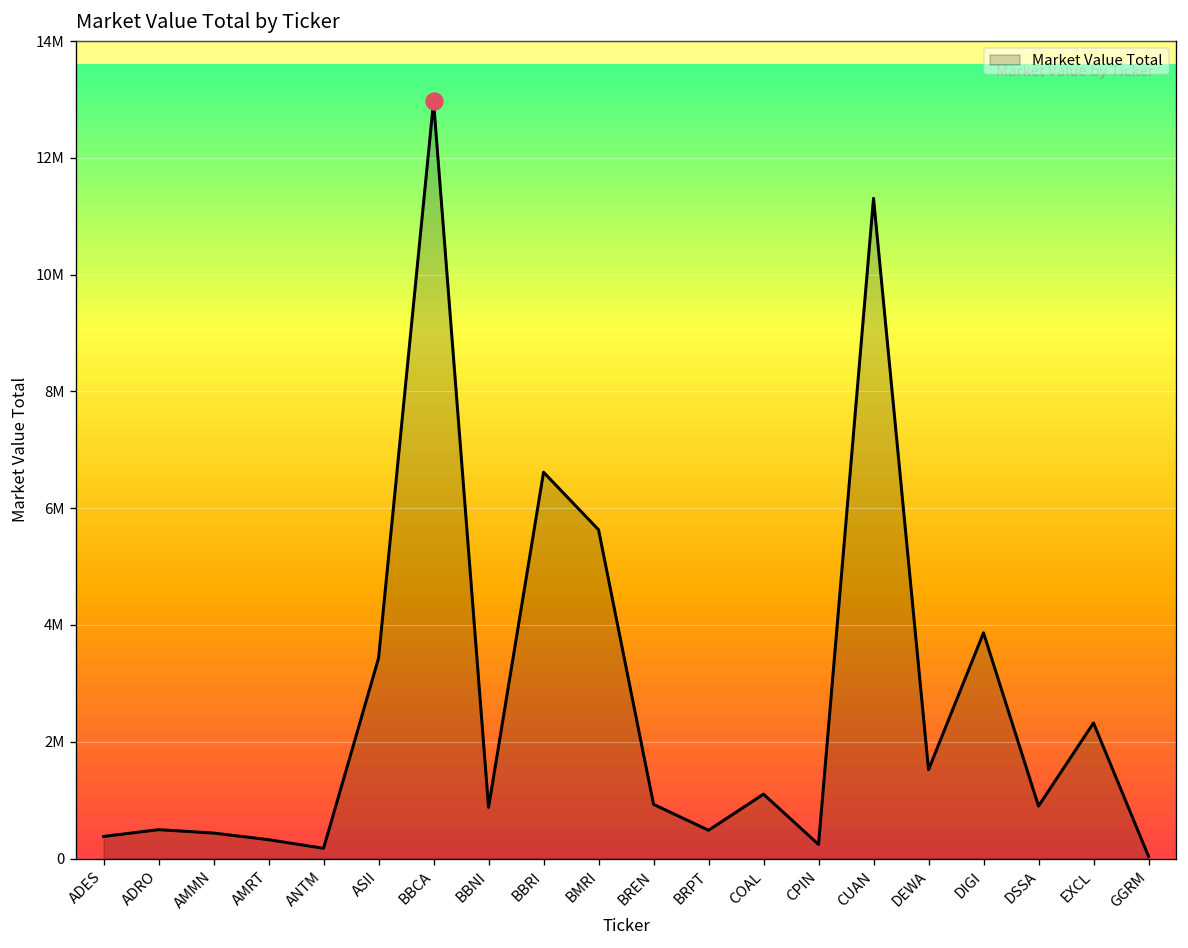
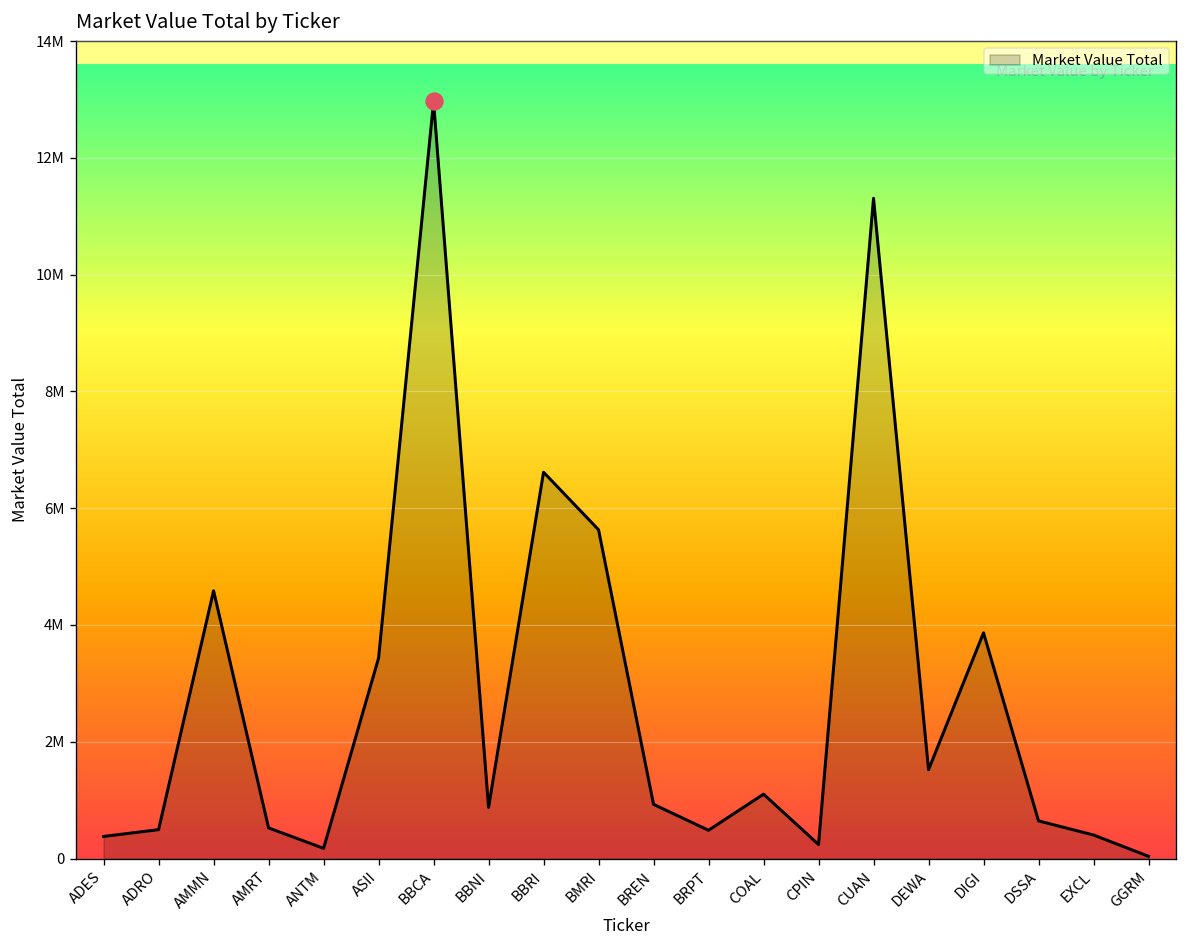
Market Value Total, AMMN: 400000 -> 4600000
Market Value Total, AMRT: 300000 -> 500000
Market Value Total, DSSA: 900000 -> 600000
Market Value Total, EXCL: 2300000 -> 400000
